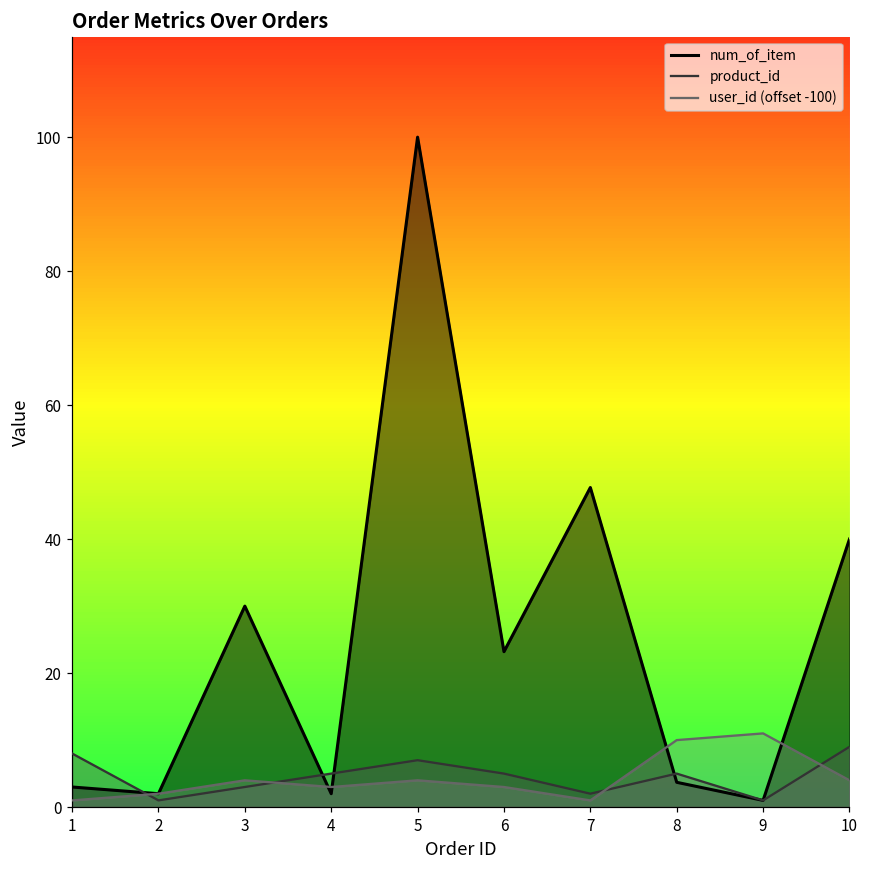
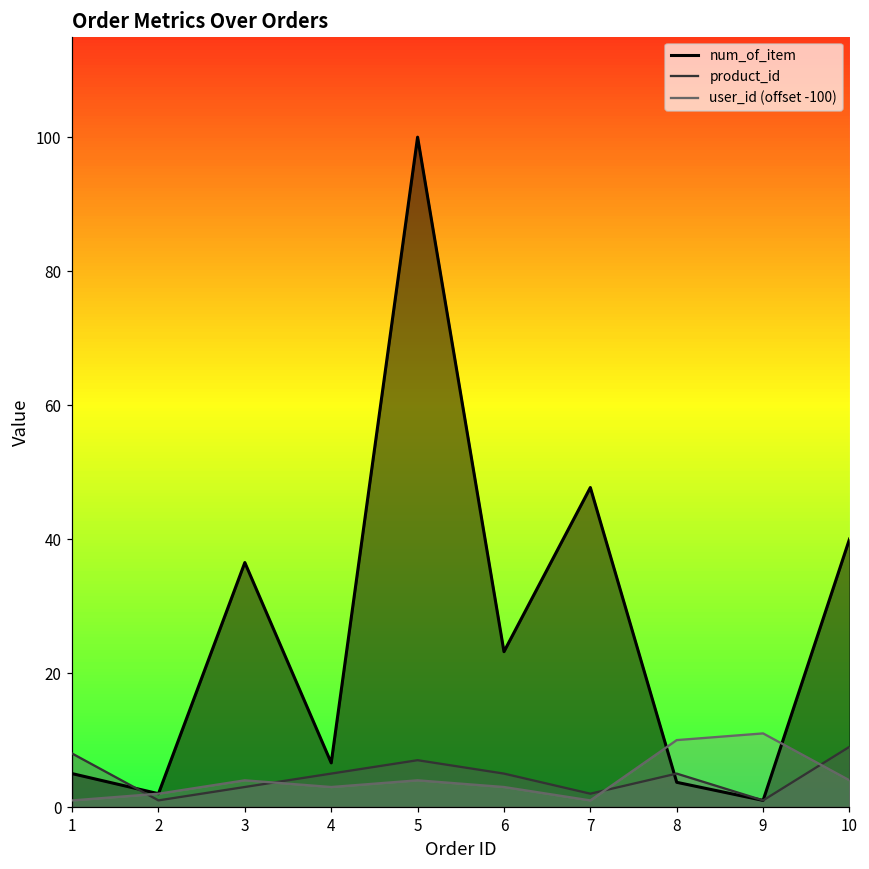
num_of_item, 1: 3 -> 5
num_of_item, 3: 30 -> 37
num_of_item, 4: 2 -> 7
